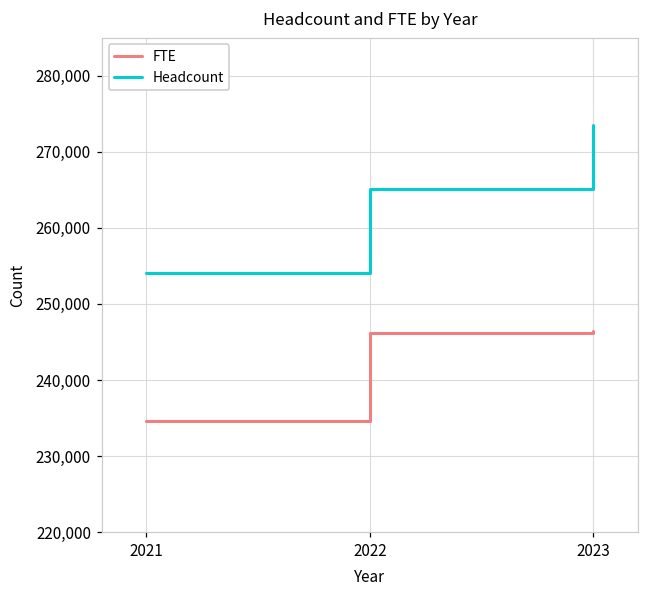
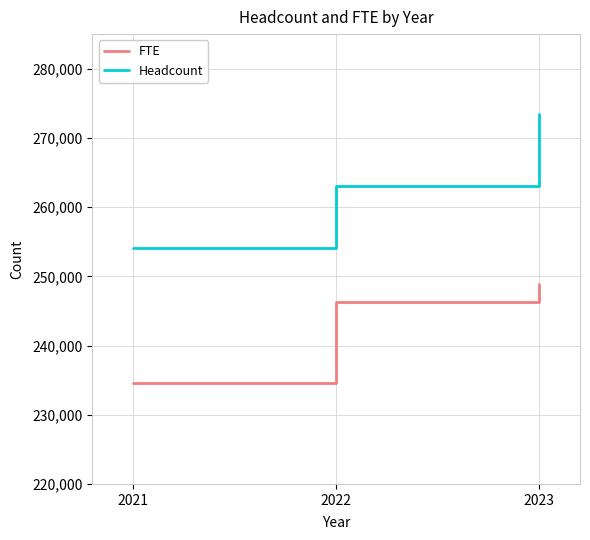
Headcount, 2022: 265,000 -> 263,000
FTE, 2023: 246,000 -> 249,000
